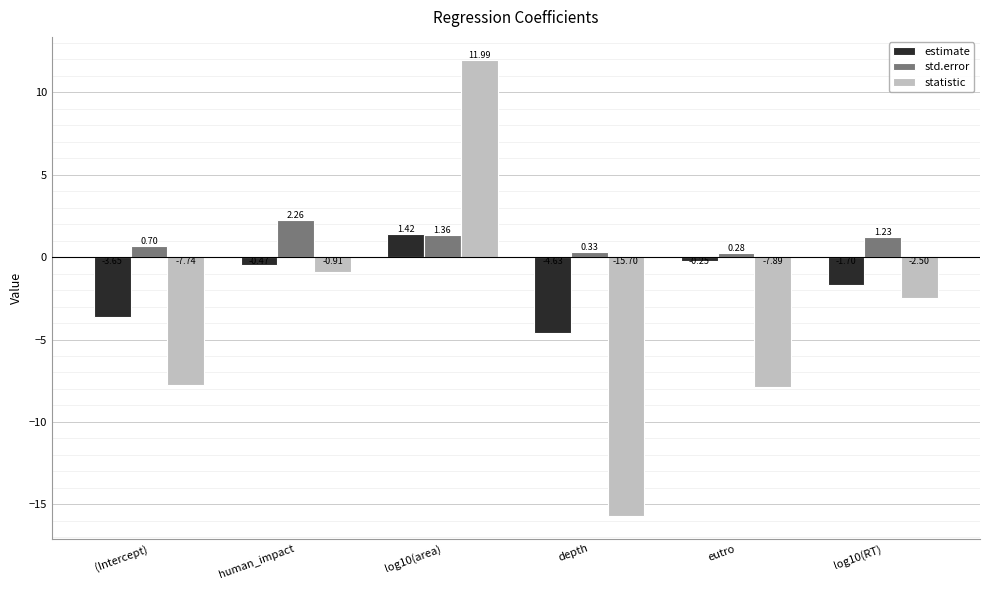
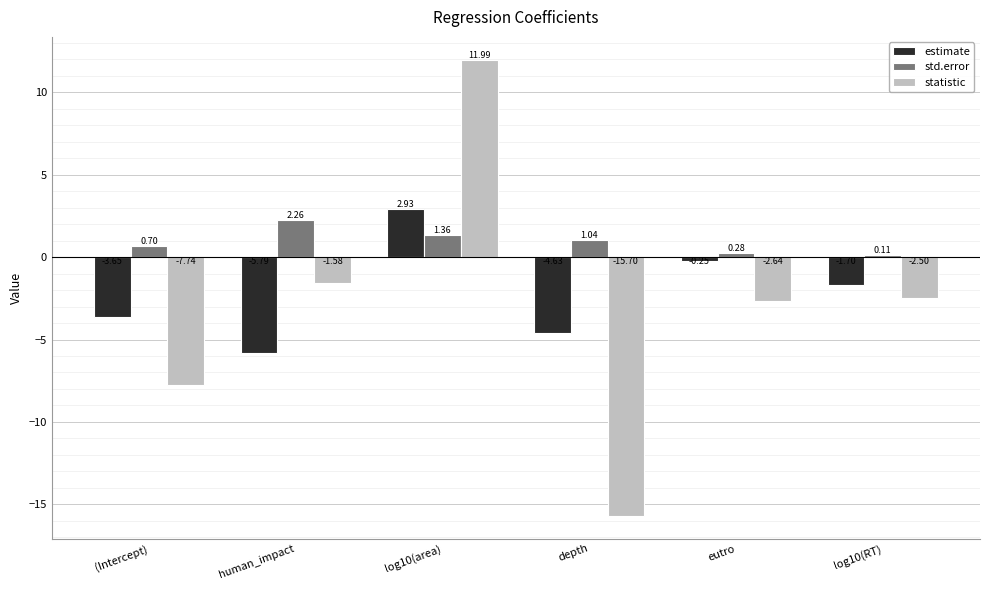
estimate, human_impact: -0.5 -> -5.8
statistic, human_impact: -0.91 -> -1.58
estimate, log10(area): 1.42 -> 2.93
std.error, depth: 0.33 -> 1.04
statistic, eutro: -7.89 -> -2.64
std.error, log10(RT): 1.23 -> 0.11
